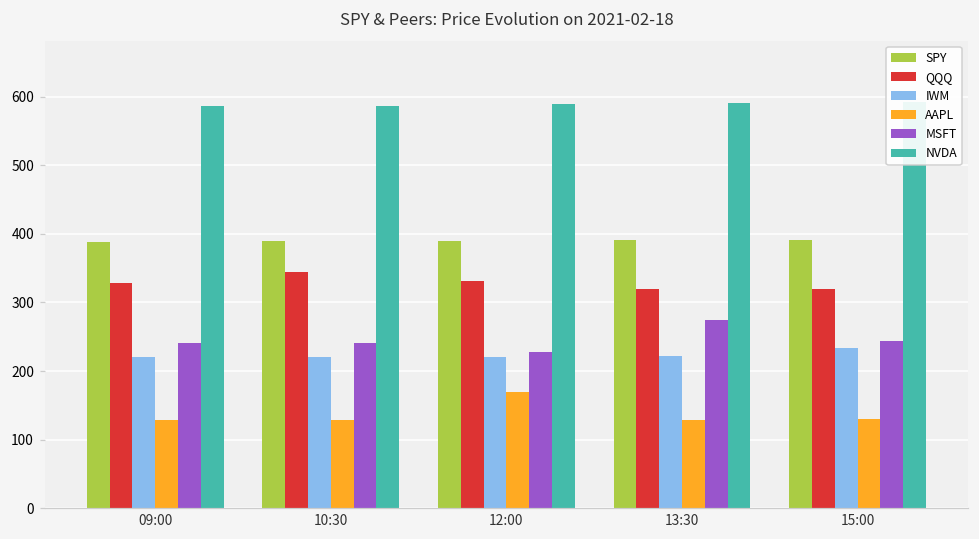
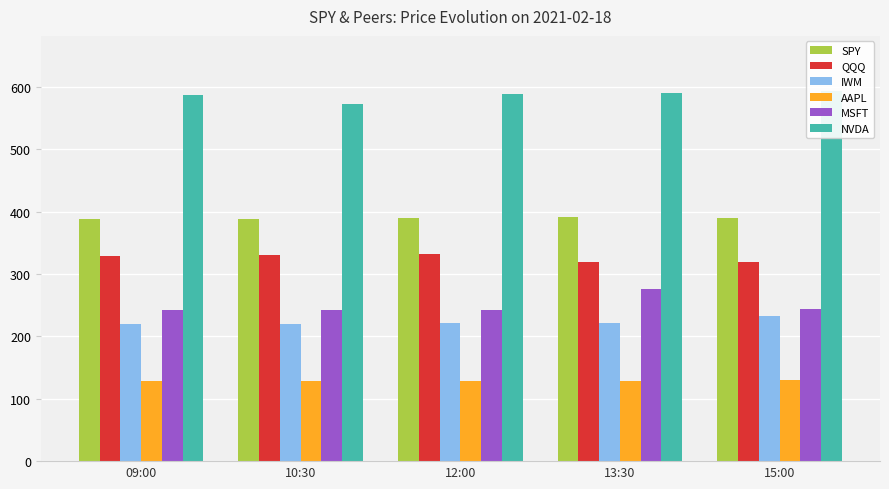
QQQ, 10:30: 340 -> 330
NVDA, 10:30: 590 -> 570
AAPL, 12:00: 170 -> 130
MSFT, 12:00: 230 -> 240
